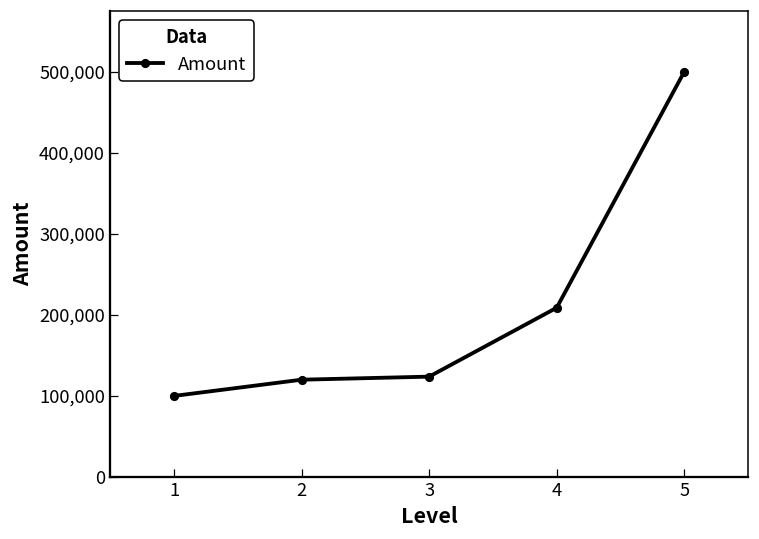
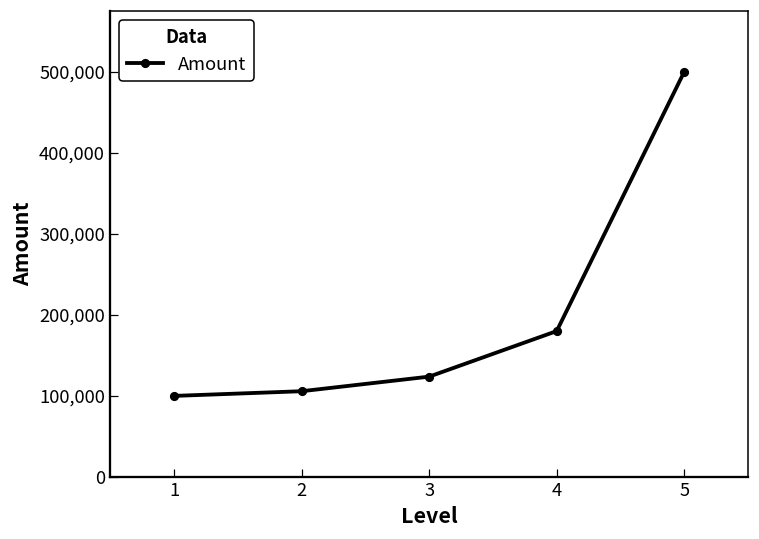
2: 120,000 -> 110,000
4: 210,000 -> 180,000
